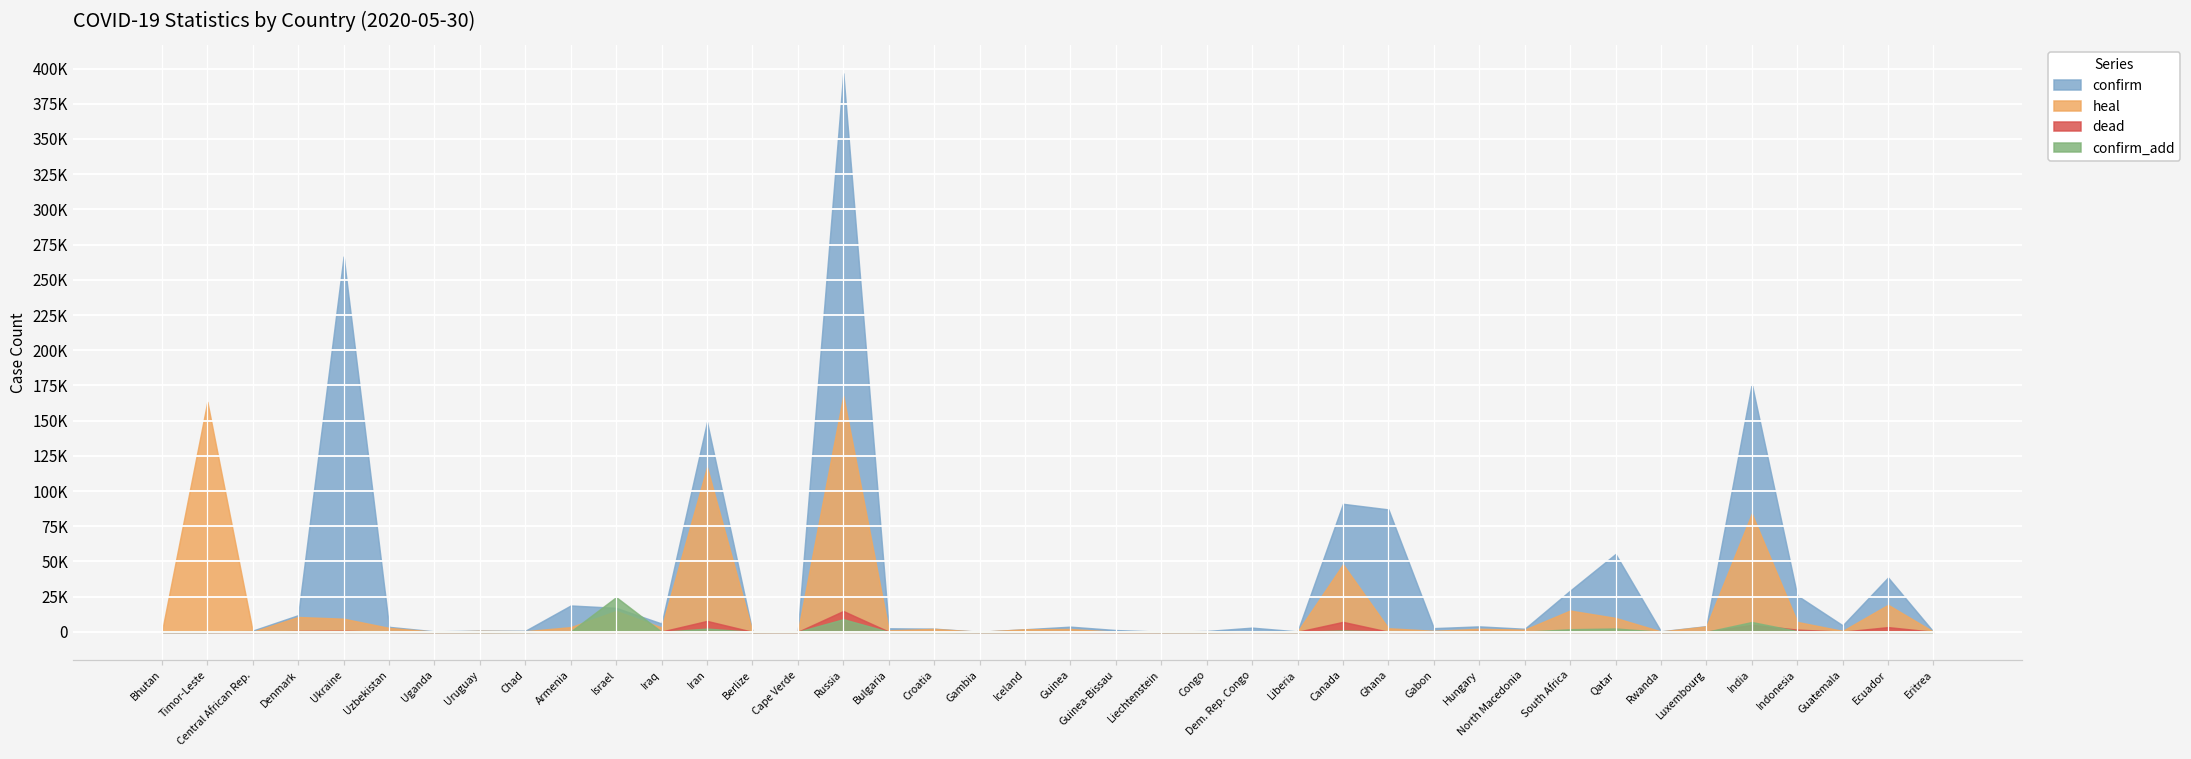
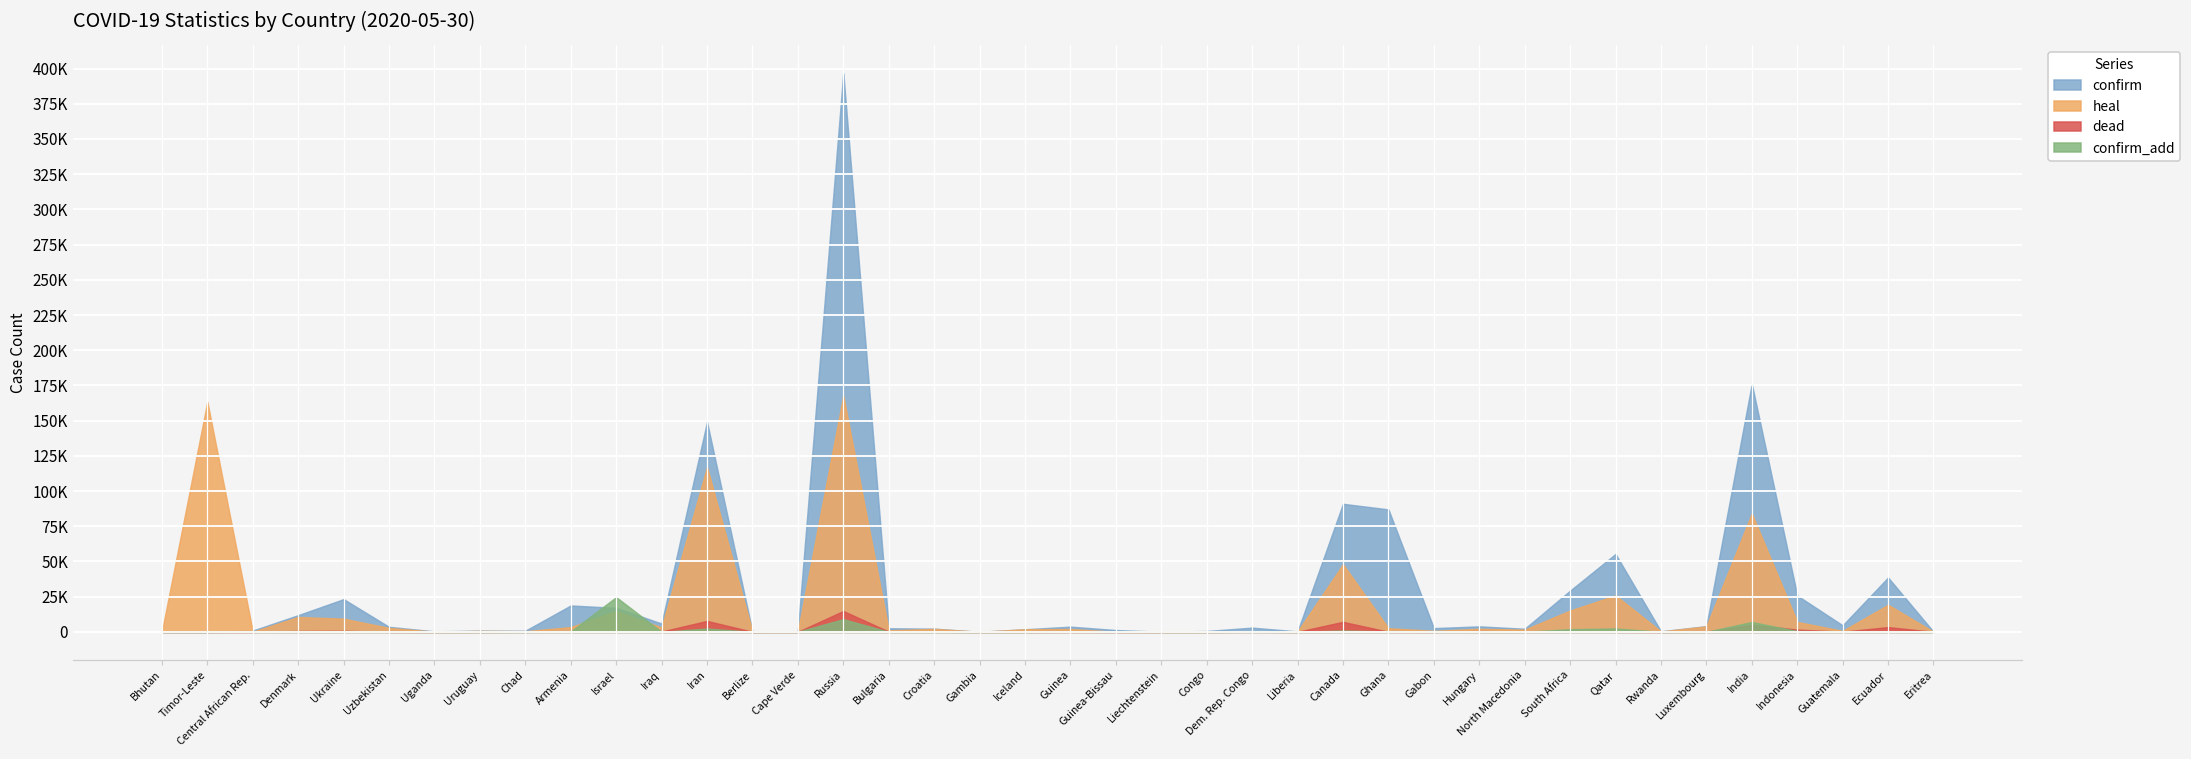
confirm, Ukraine: 266000 -> 23000
heal, Qatar: 10000 -> 26000
